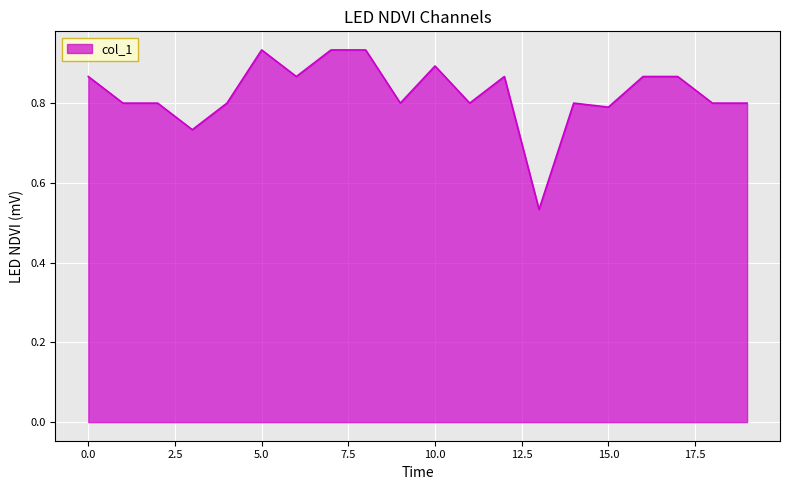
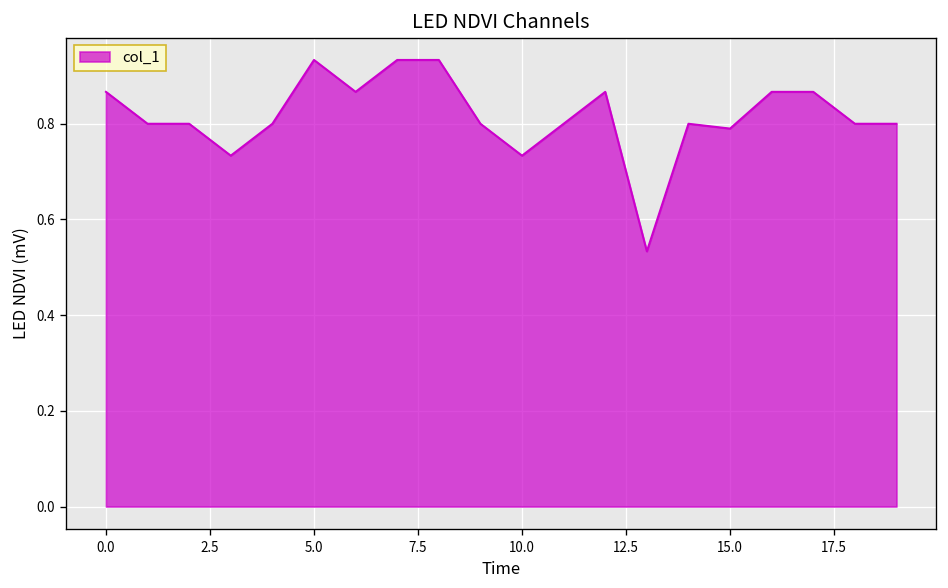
10.0: 0.89 -> 0.73
